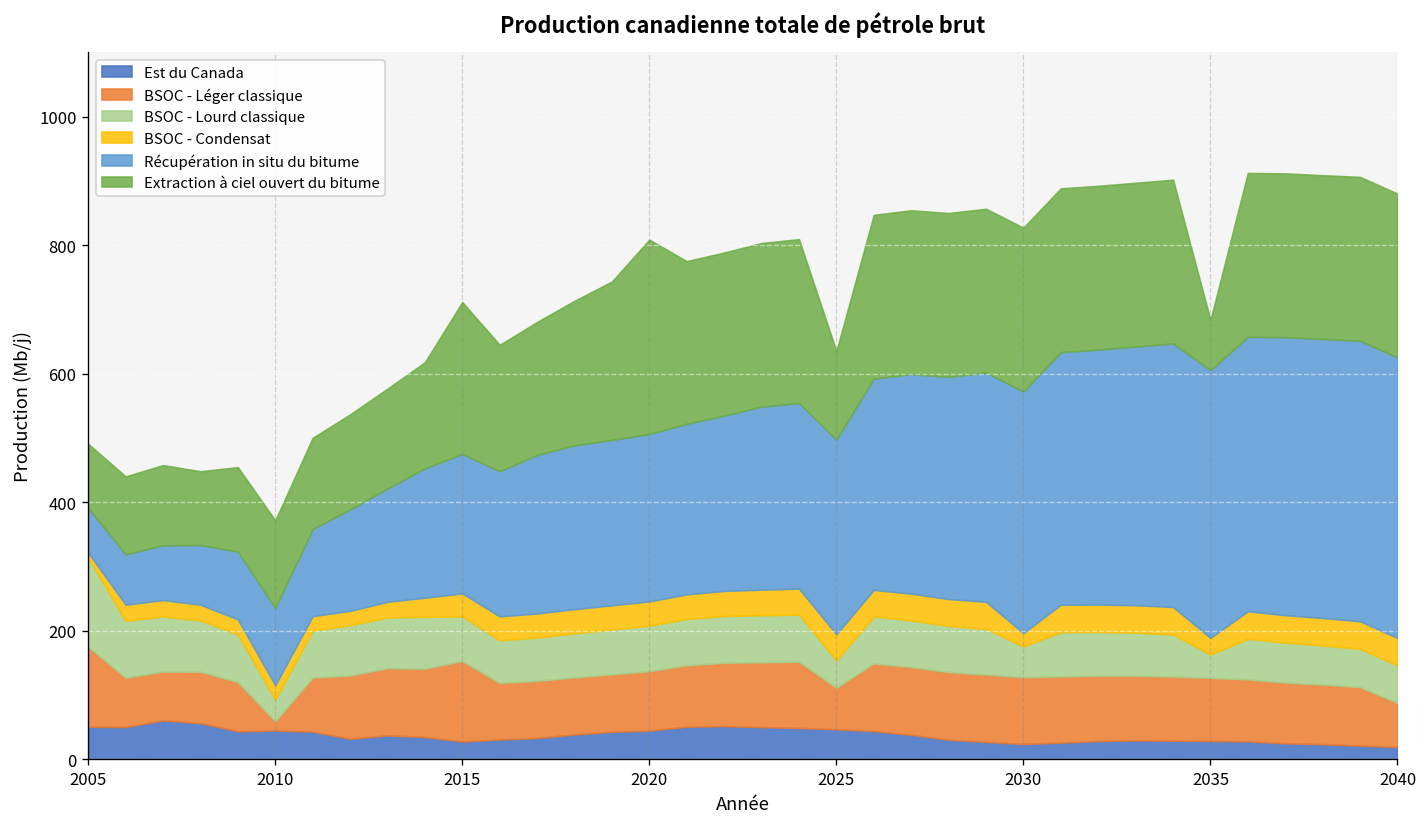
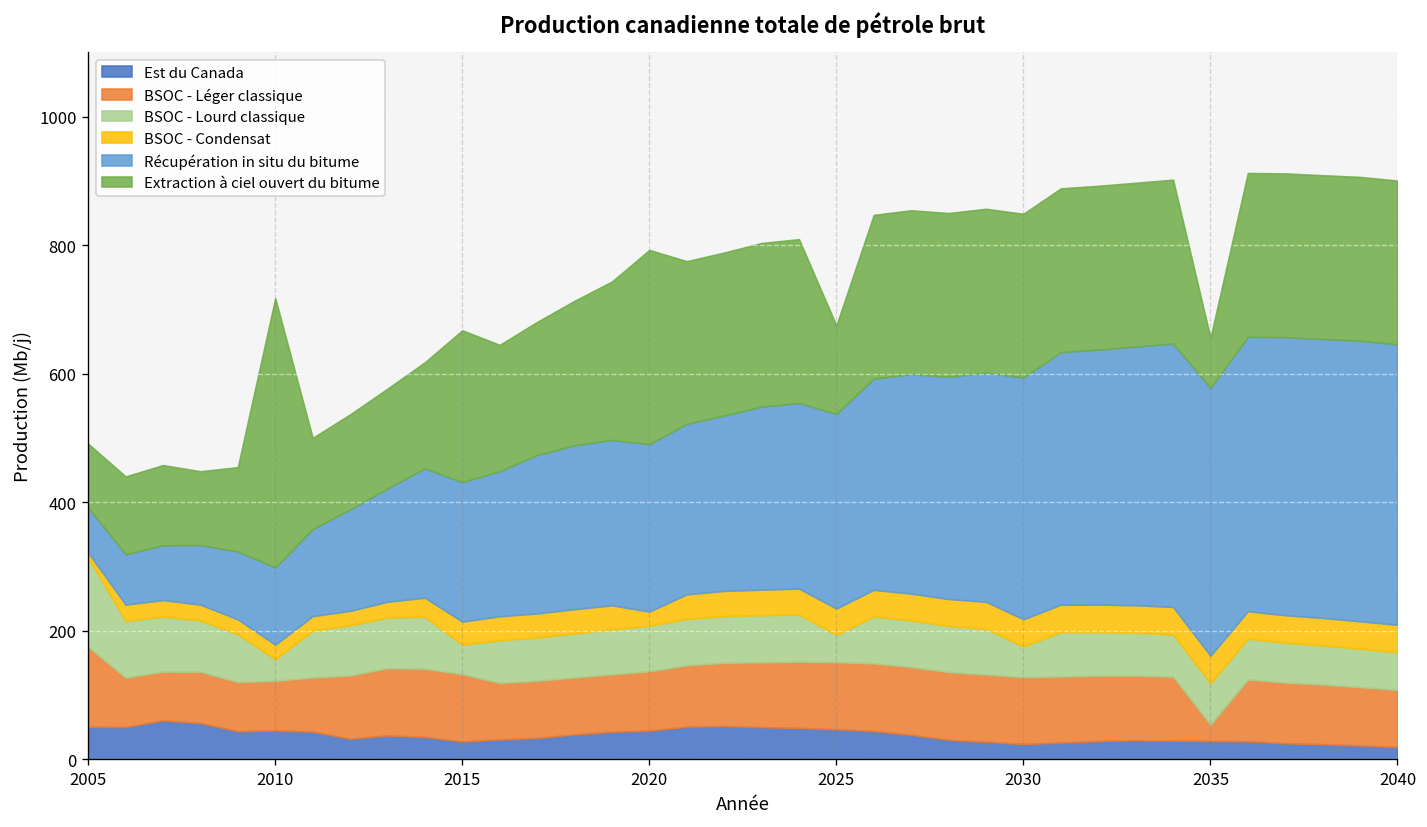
BSOC - Léger classique, 2010: 10 -> 80
Extraction à ciel ouvert du bitume, 2010: 140 -> 420
BSOC - Léger classique, 2015: 130 -> 100
BSOC - Lourd classique, 2015: 70 -> 50
BSOC - Condensat, 2020: 40 -> 20
BSOC - Léger classique, 2025: 60 -> 100
BSOC - Condensat, 2030: 20 -> 40
BSOC - Léger classique, 2035: 100 -> 30
BSOC - Lourd classique, 2035: 40 -> 60
BSOC - Condensat, 2035: 30 -> 40
BSOC - Léger classique, 2040: 70 -> 90
